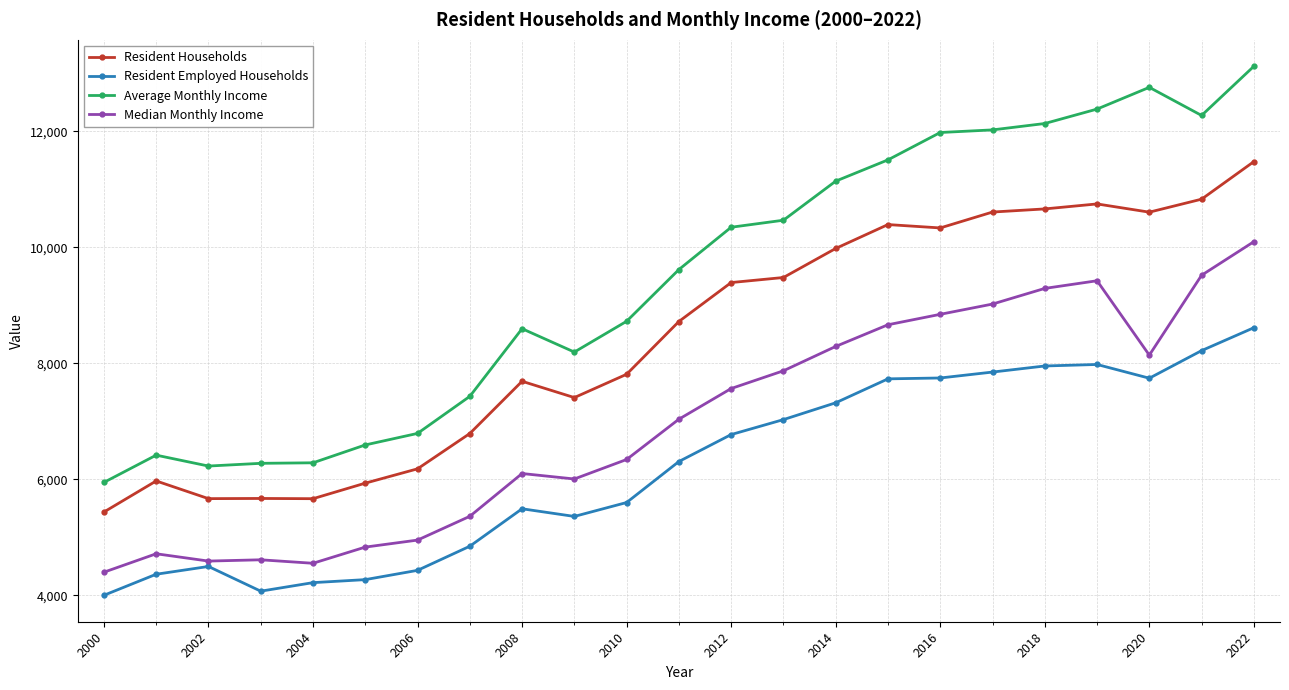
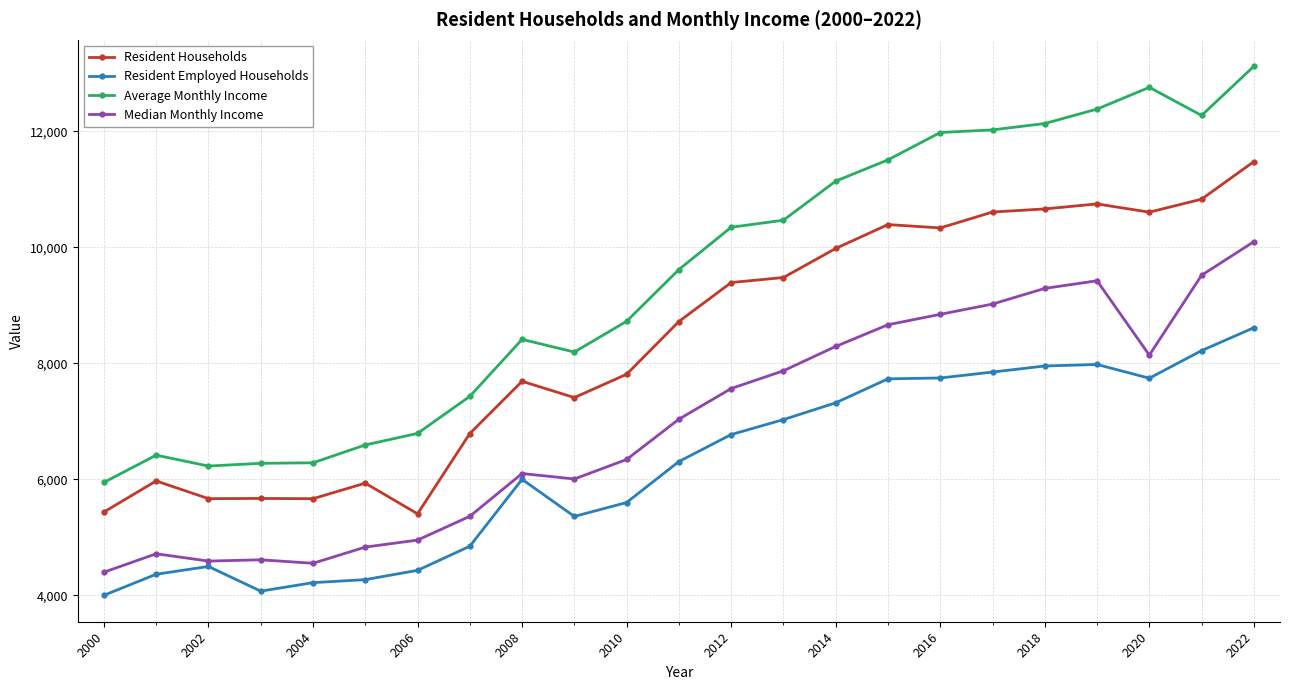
Resident Households, 2006: 6,200 -> 5,400
Resident Employed Households, 2008: 5,500 -> 6,000
Average Monthly Income, 2008: 8,600 -> 8,400
